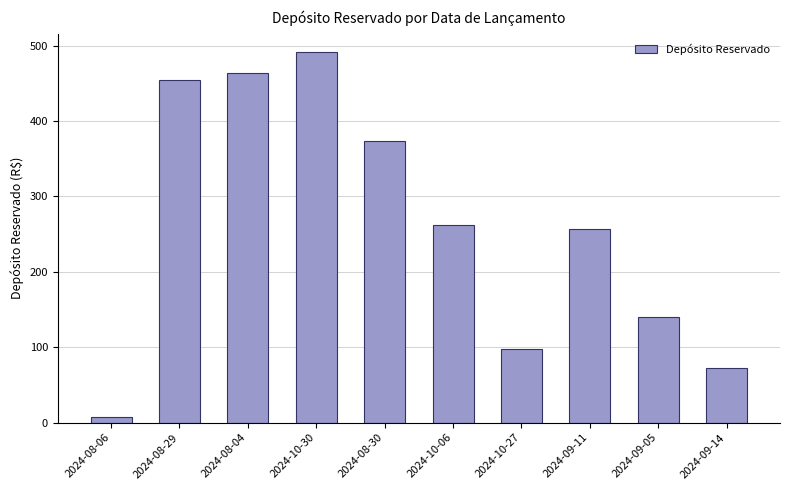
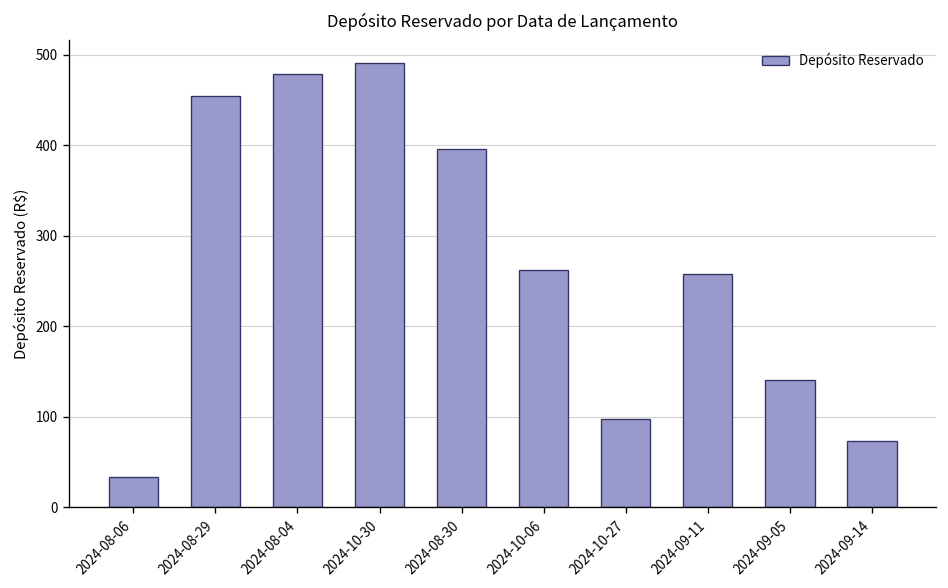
2024-08-06: 10 -> 30
2024-08-04: 460 -> 480
2024-08-30: 370 -> 400
